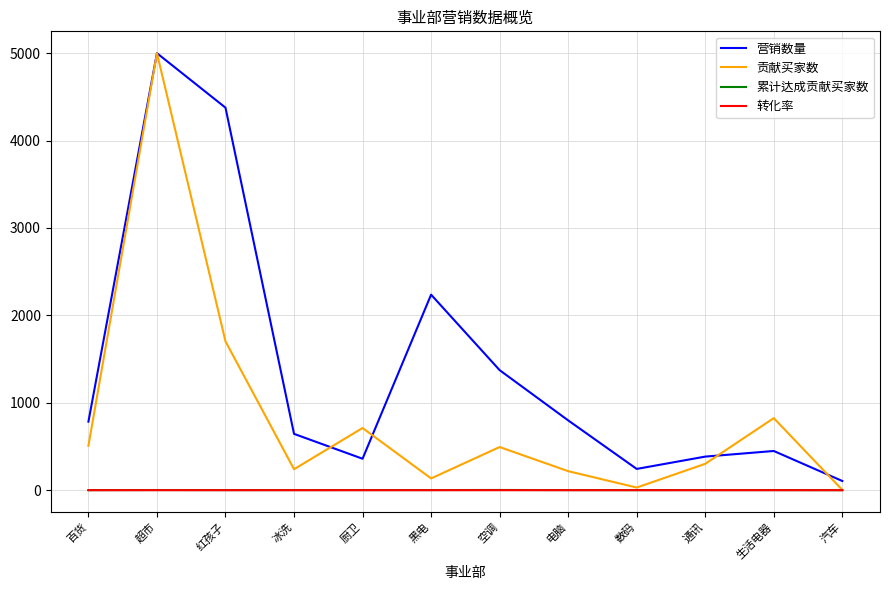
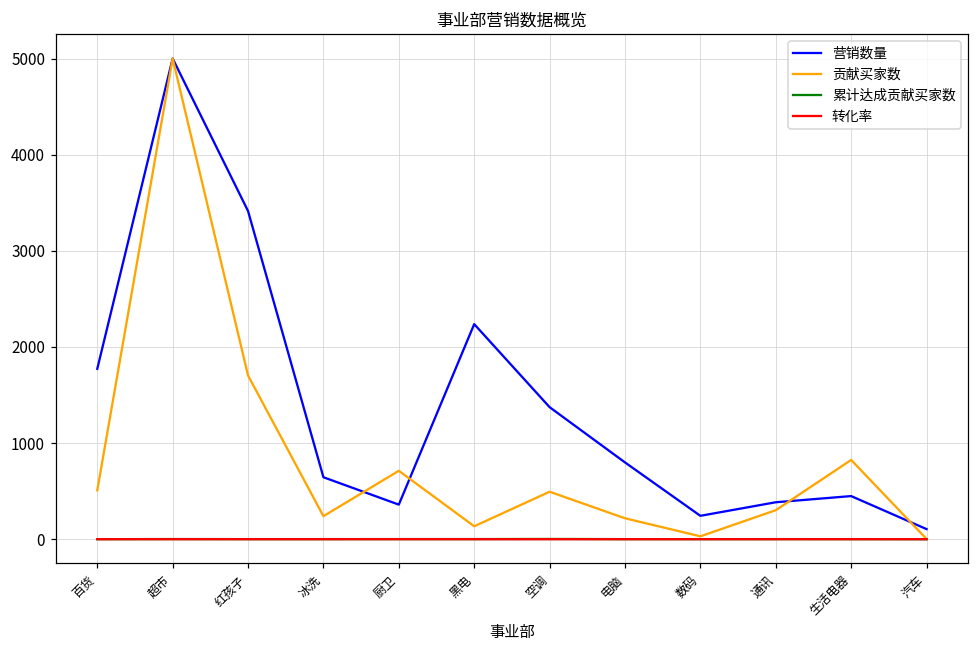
营销数量, 百货: 800 -> 1800
营销数量, 红孩子: 4400 -> 3400
